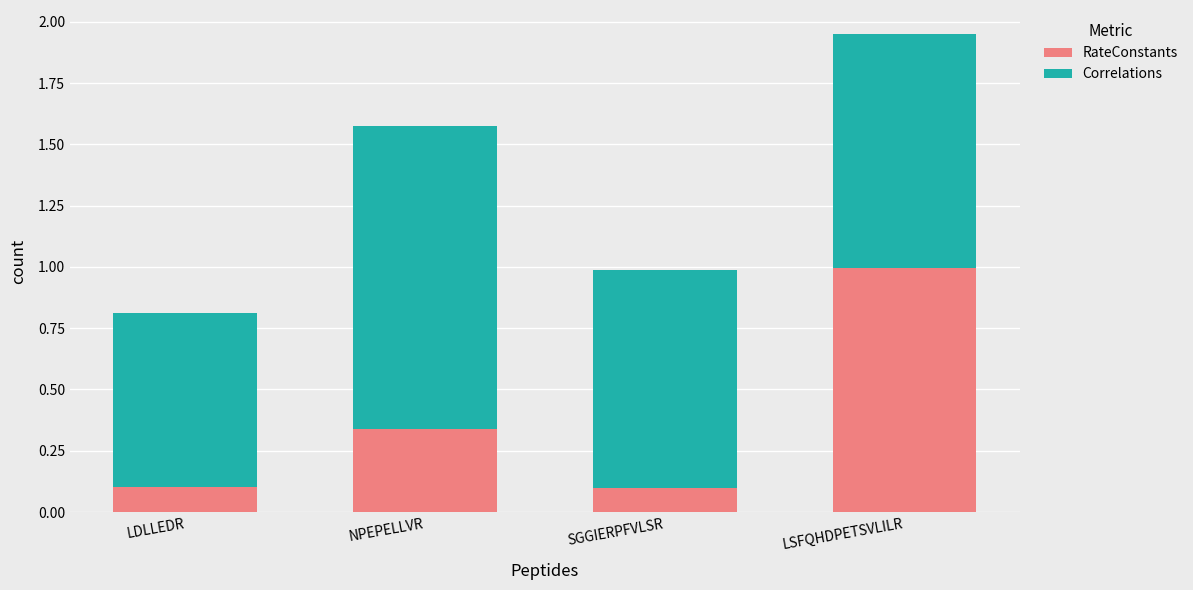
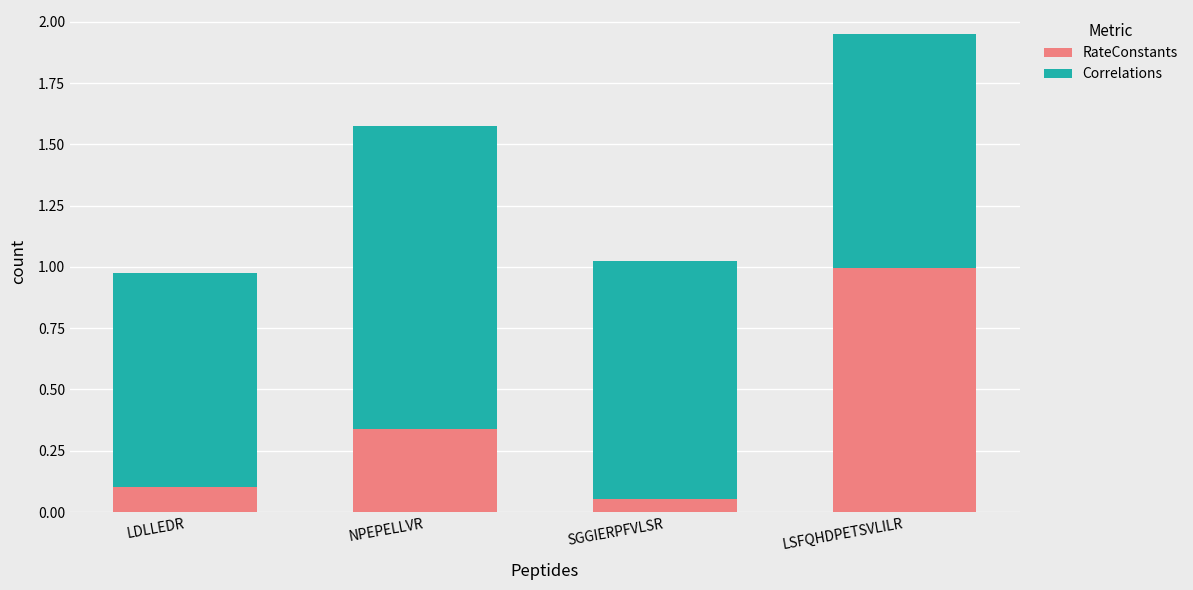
Correlations, LDLLEDR: 0.71 -> 0.87
RateConstants, SGGIERPFVLSR: 0.10 -> 0.05
Correlations, SGGIERPFVLSR: 0.89 -> 0.97
